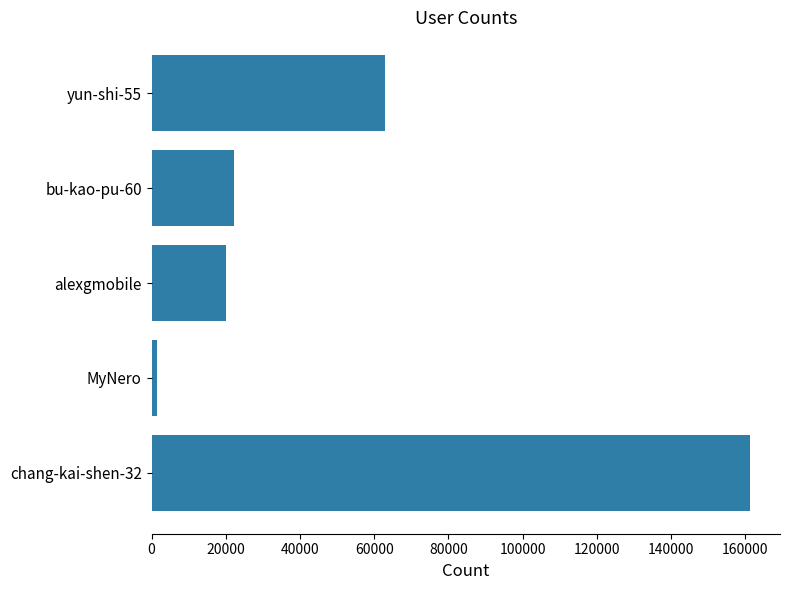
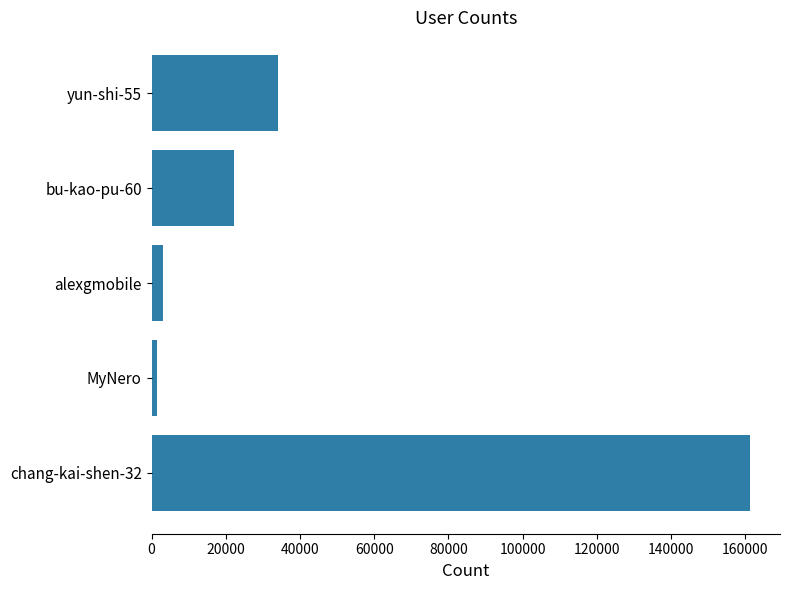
yun-shi-55: 63000 -> 34000
alexgmobile: 20000 -> 3000
